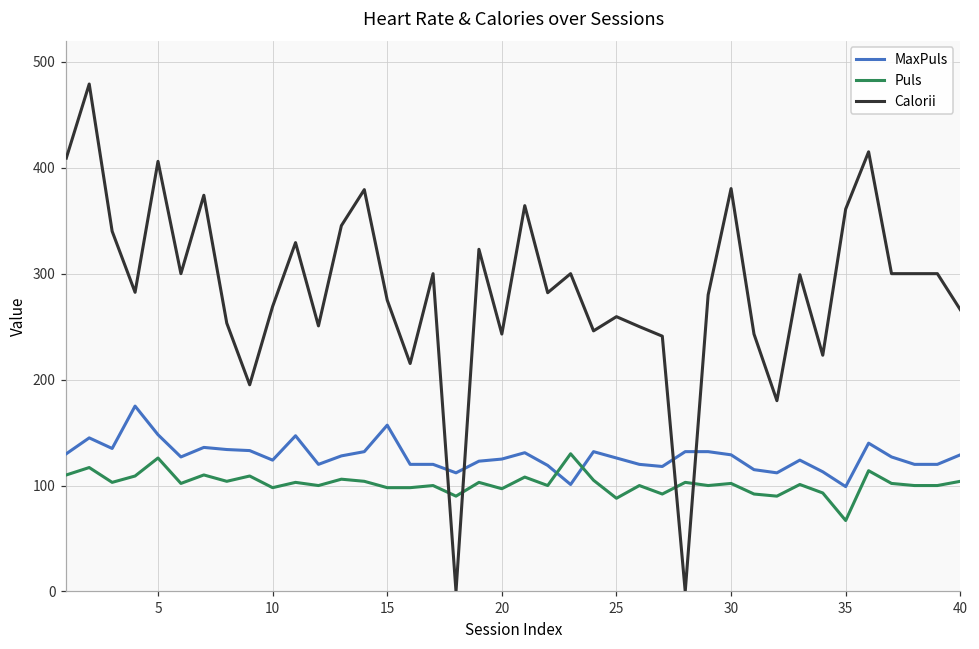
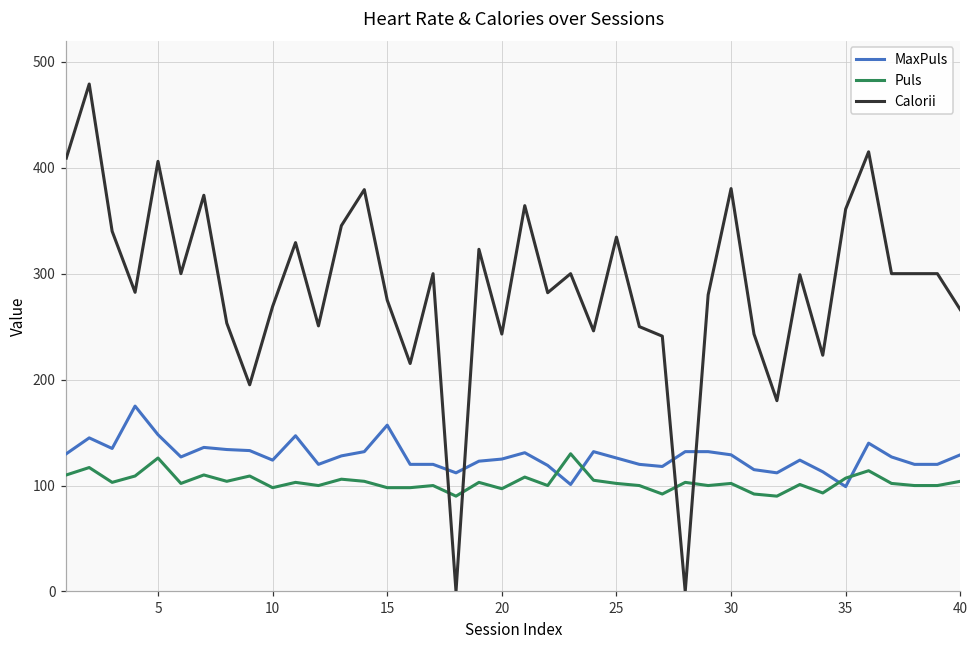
Puls, 25: 90 -> 100
Calorii, 25: 260 -> 330
Puls, 35: 70 -> 110
